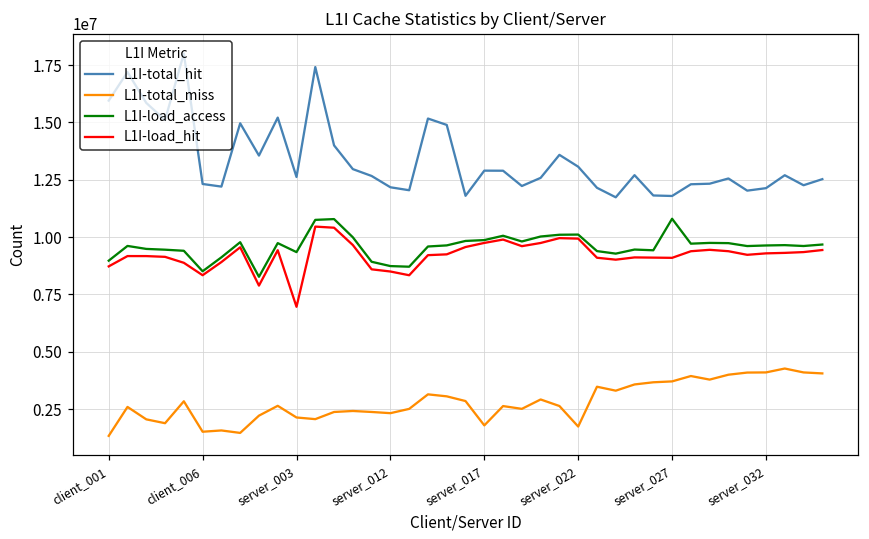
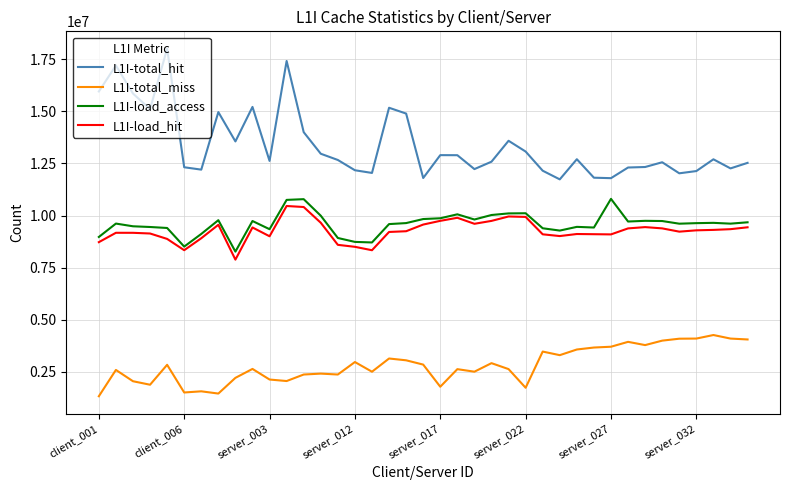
L1I-load_hit, server_003: 7000000 -> 9000000
L1I-total_miss, server_012: 2300000 -> 3000000
